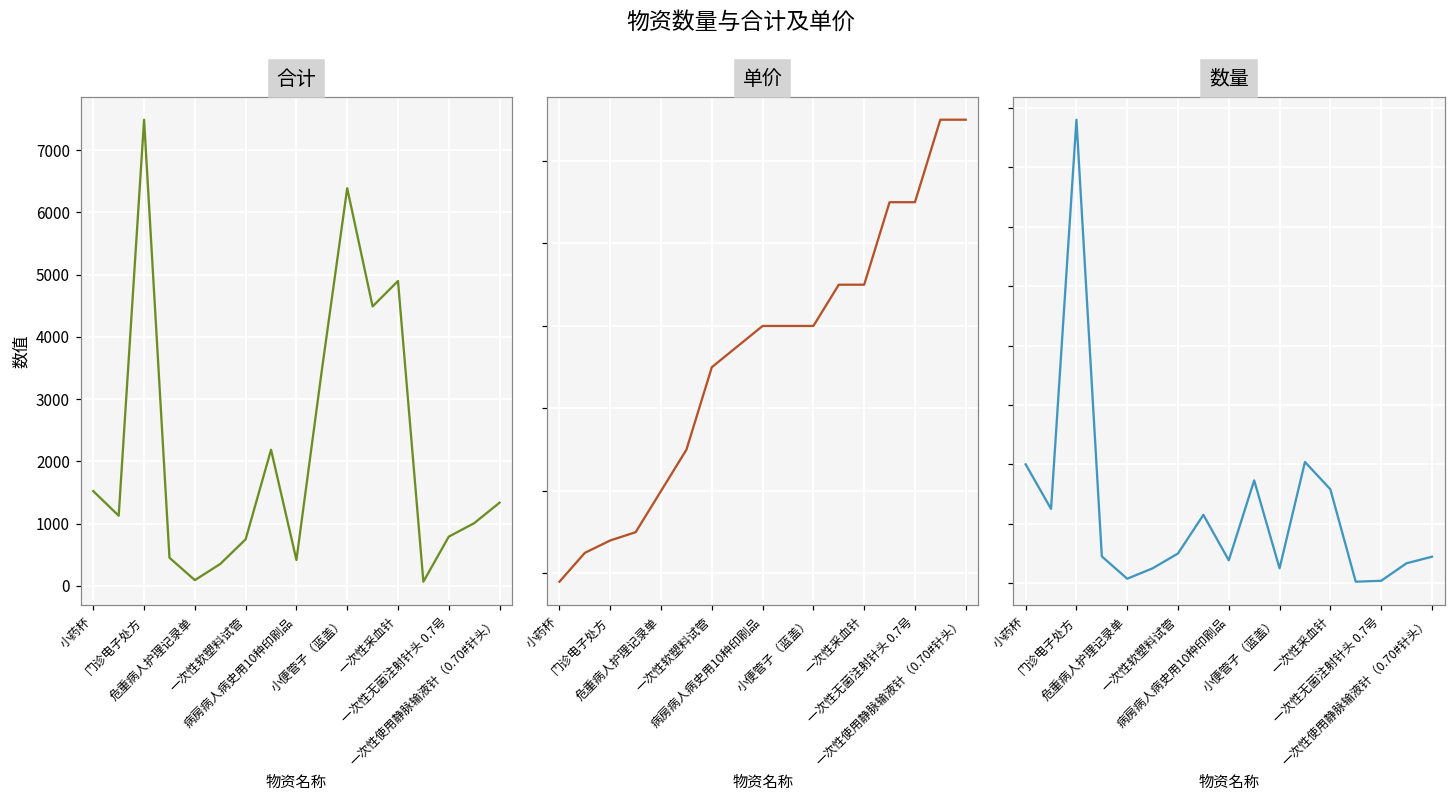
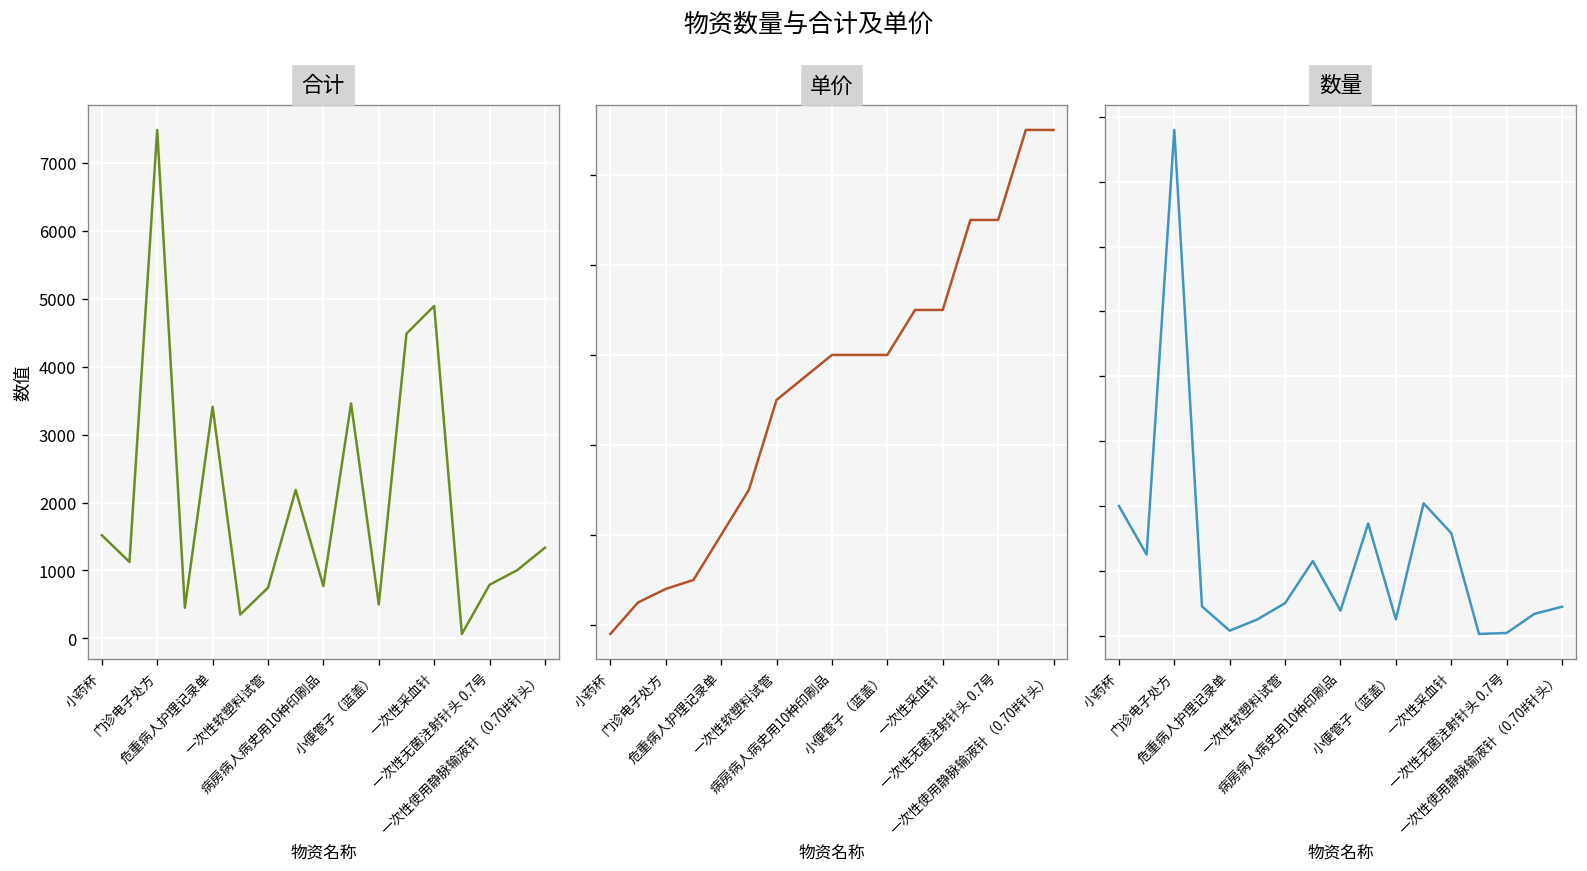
合计, 危重病人护理记录单: 100 -> 3400
合计, 病房病人病史用10种印刷品: 400 -> 800
合计, 小便管子（蓝盖）: 6400 -> 500
